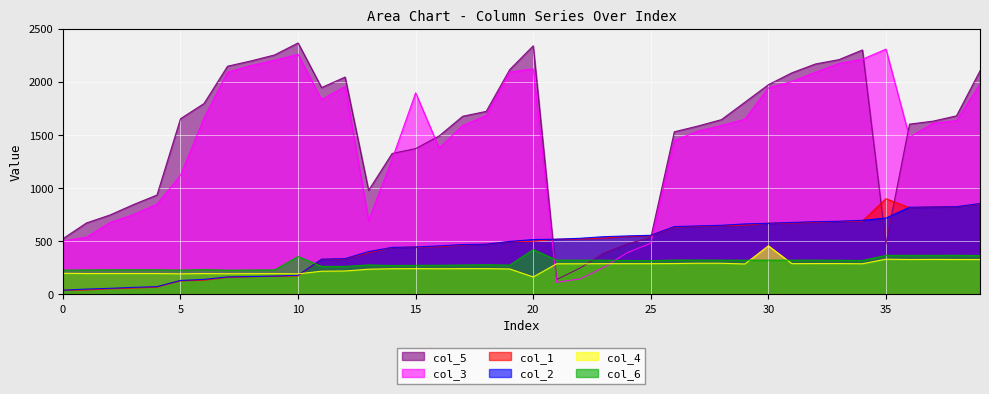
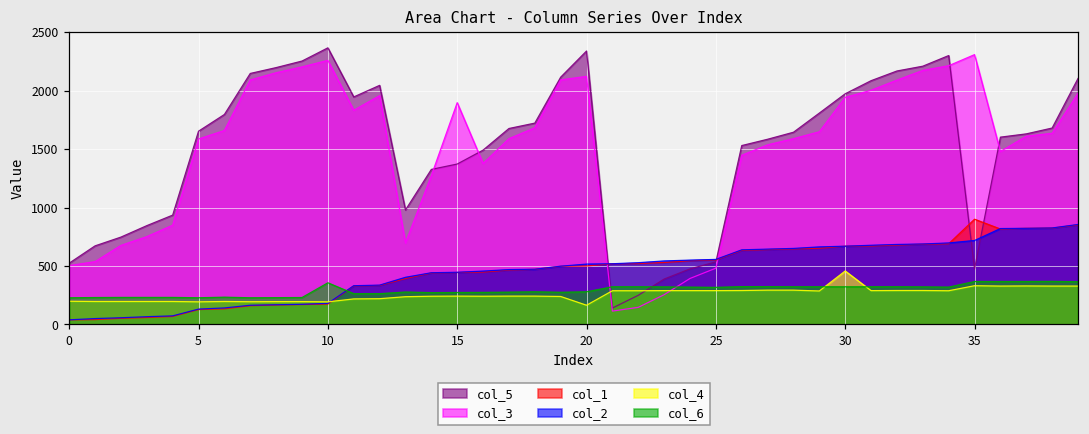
col_3, 5: 1120 -> 1590
col_6, 20: 420 -> 280
